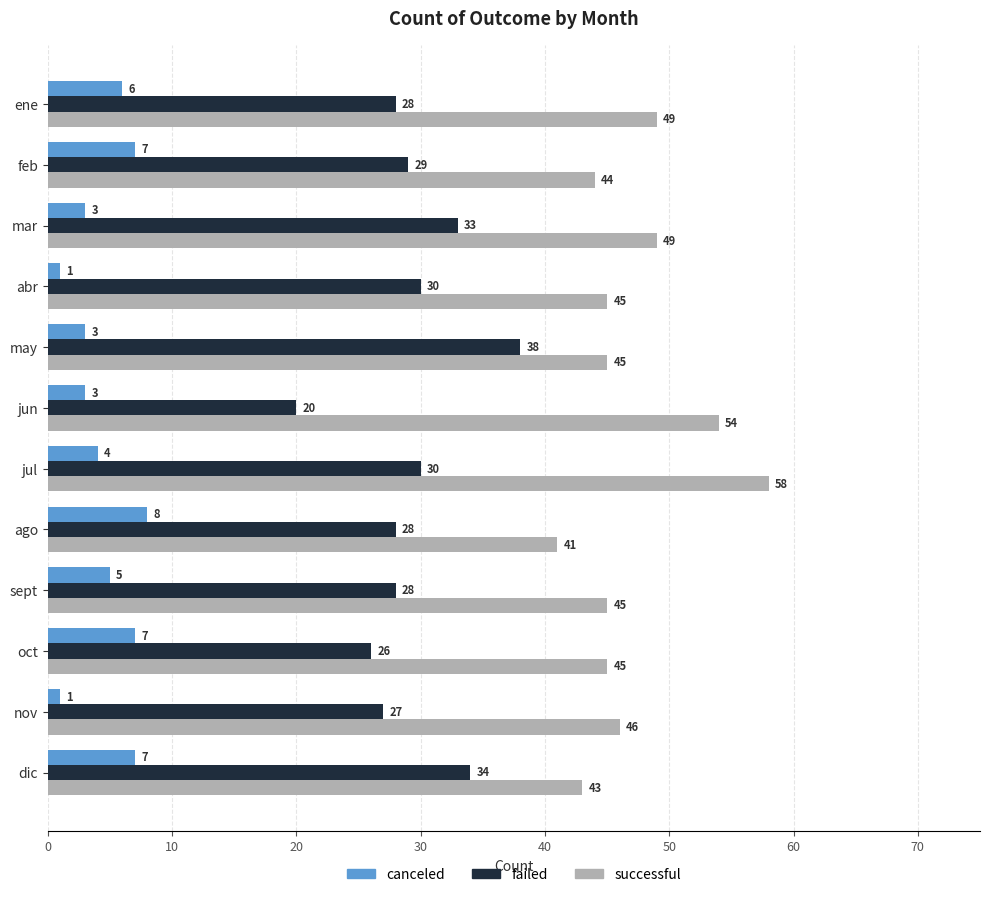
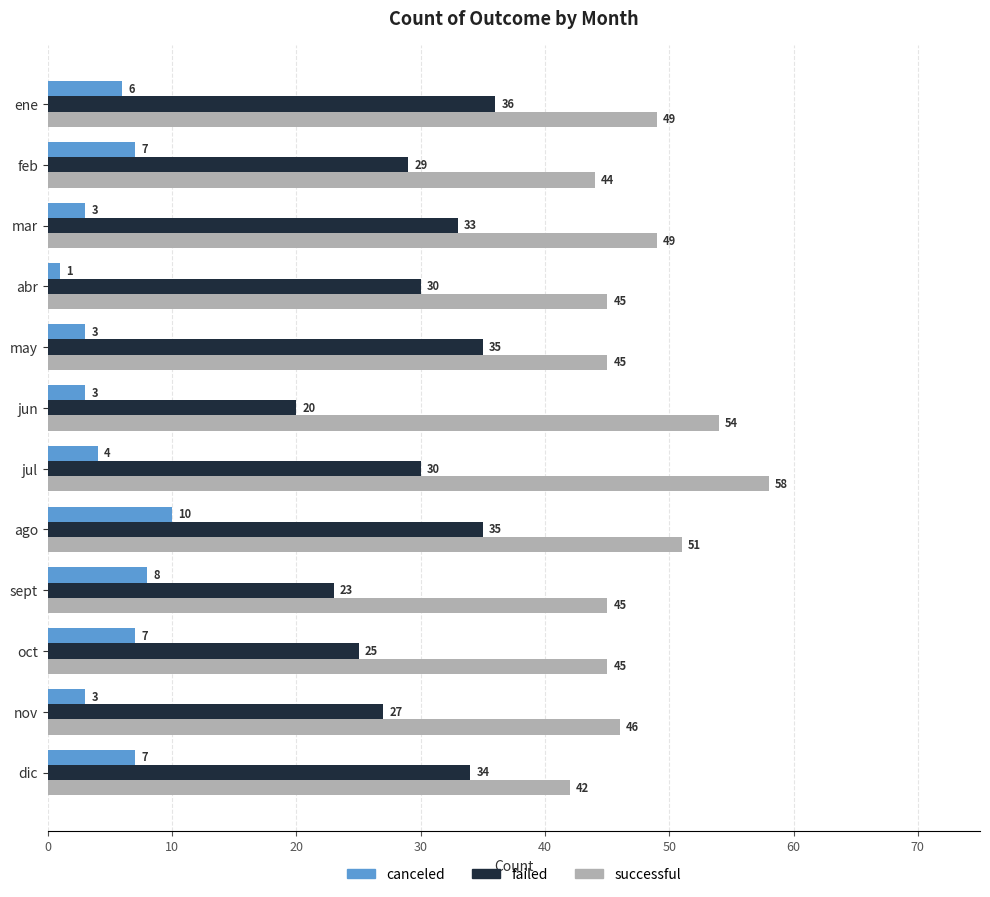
failed, ene: 28 -> 36
failed, may: 38 -> 35
canceled, ago: 8 -> 10
failed, ago: 28 -> 35
successful, ago: 41 -> 51
canceled, sept: 5 -> 8
failed, sept: 28 -> 23
failed, oct: 26 -> 25
canceled, nov: 1 -> 3
successful, dic: 43 -> 42
